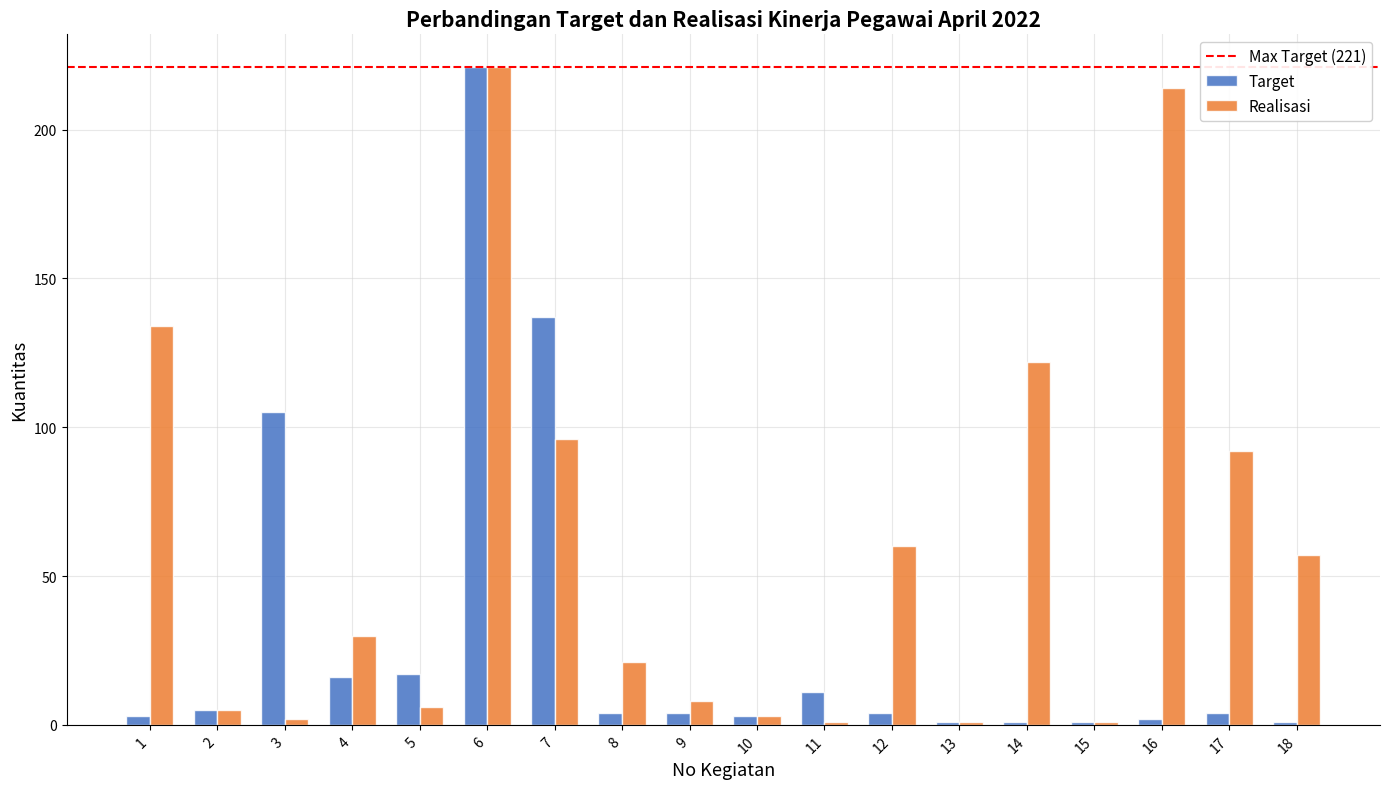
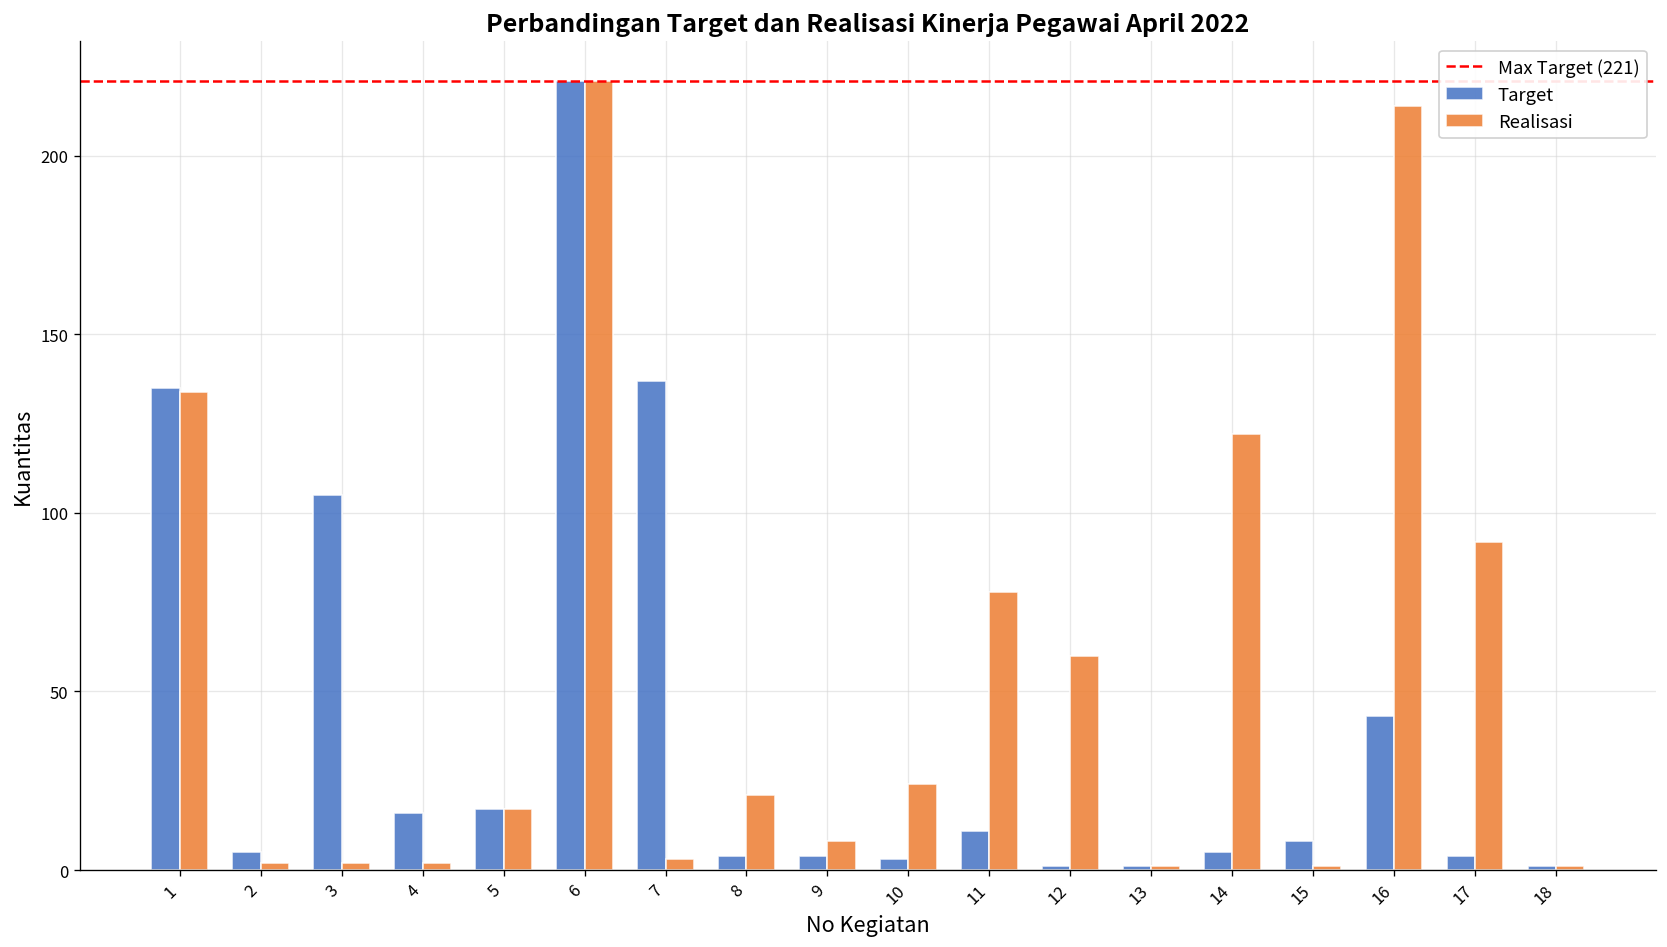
Target, 1: 3 -> 135
Realisasi, 2: 5 -> 2
Realisasi, 4: 30 -> 2
Realisasi, 5: 6 -> 17
Realisasi, 7: 96 -> 3
Realisasi, 10: 3 -> 24
Realisasi, 11: 1 -> 78
Target, 12: 4 -> 1
Target, 14: 1 -> 5
Target, 15: 1 -> 8
Target, 16: 2 -> 43
Realisasi, 18: 57 -> 1
